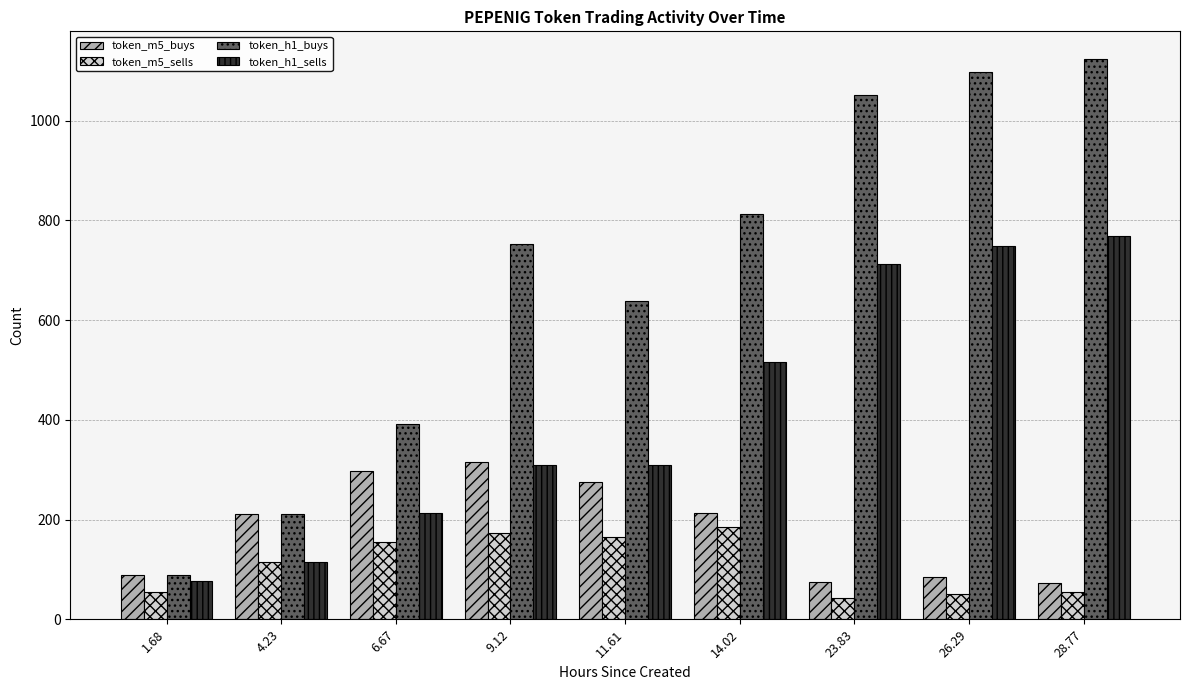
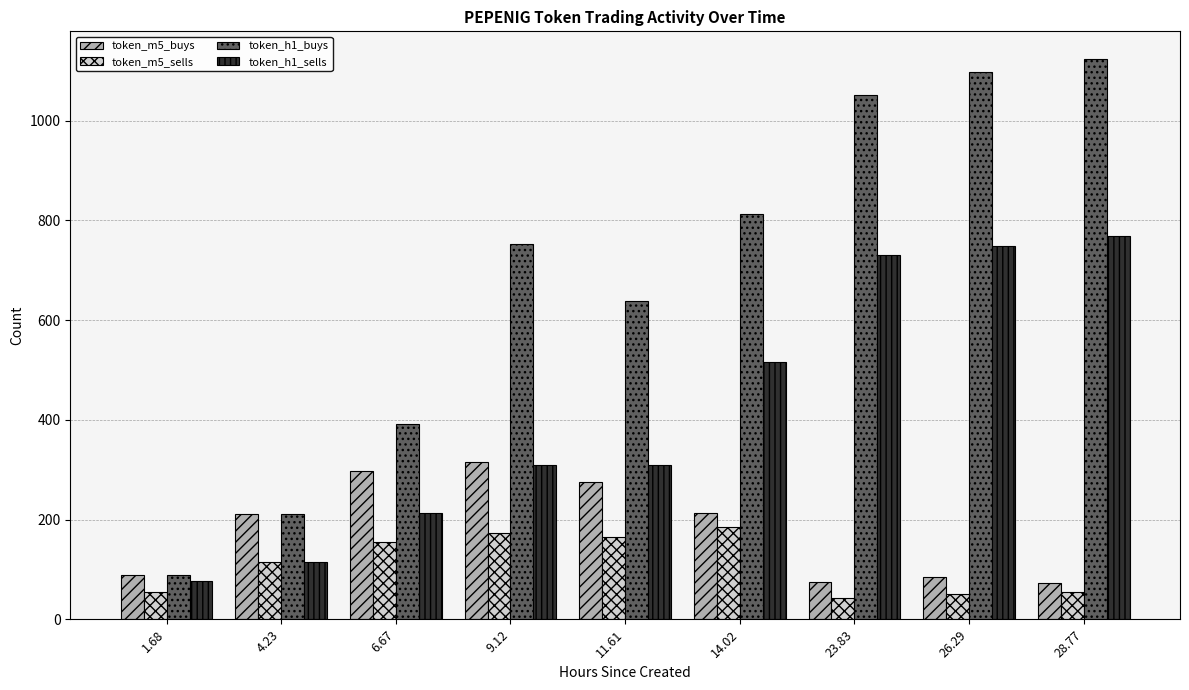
token_h1_sells, 23.83: 710 -> 730
